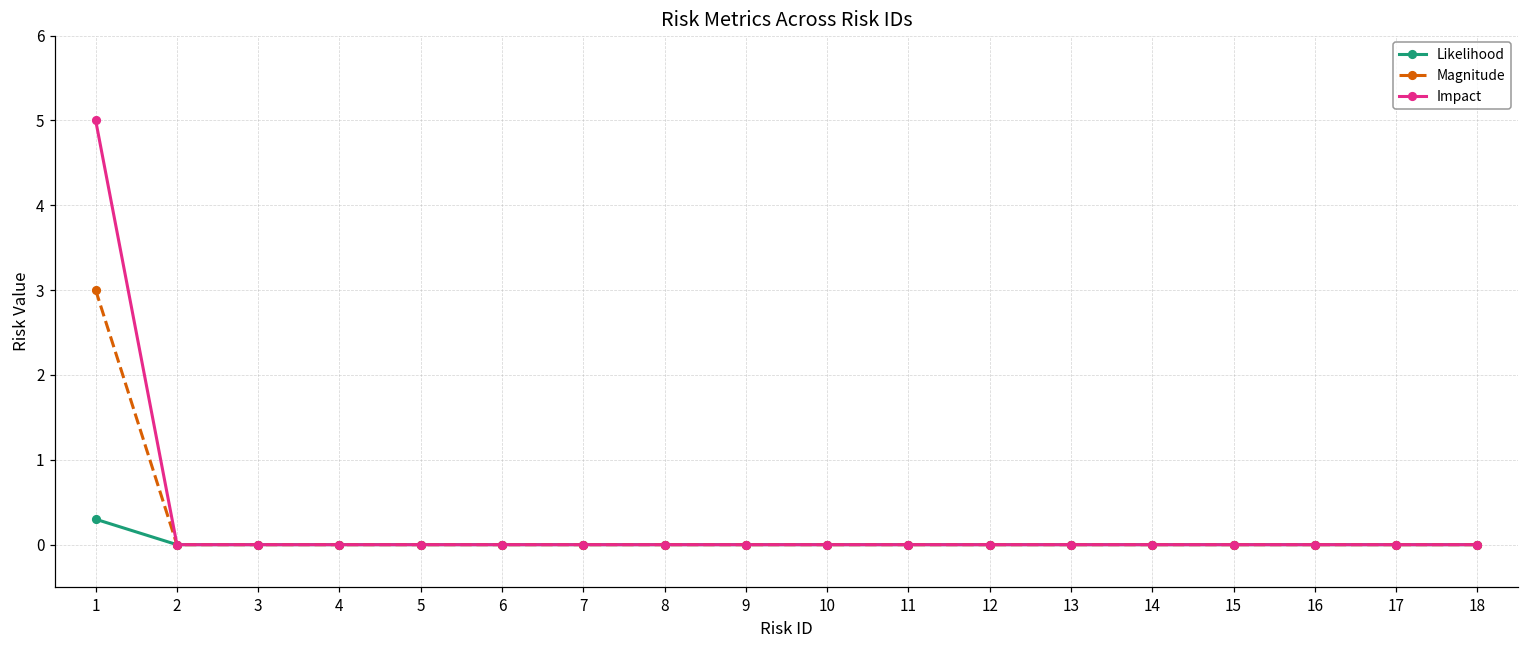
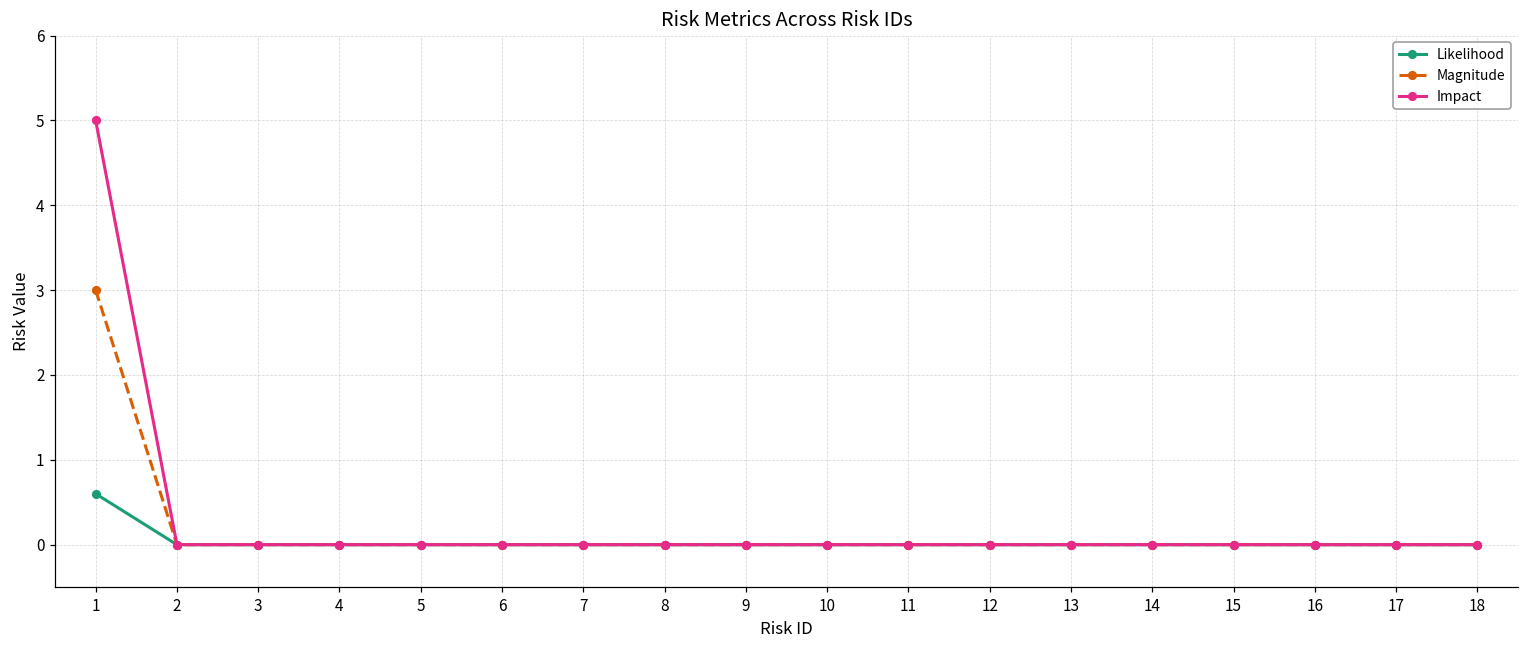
Likelihood, 1: 0.3 -> 0.6
